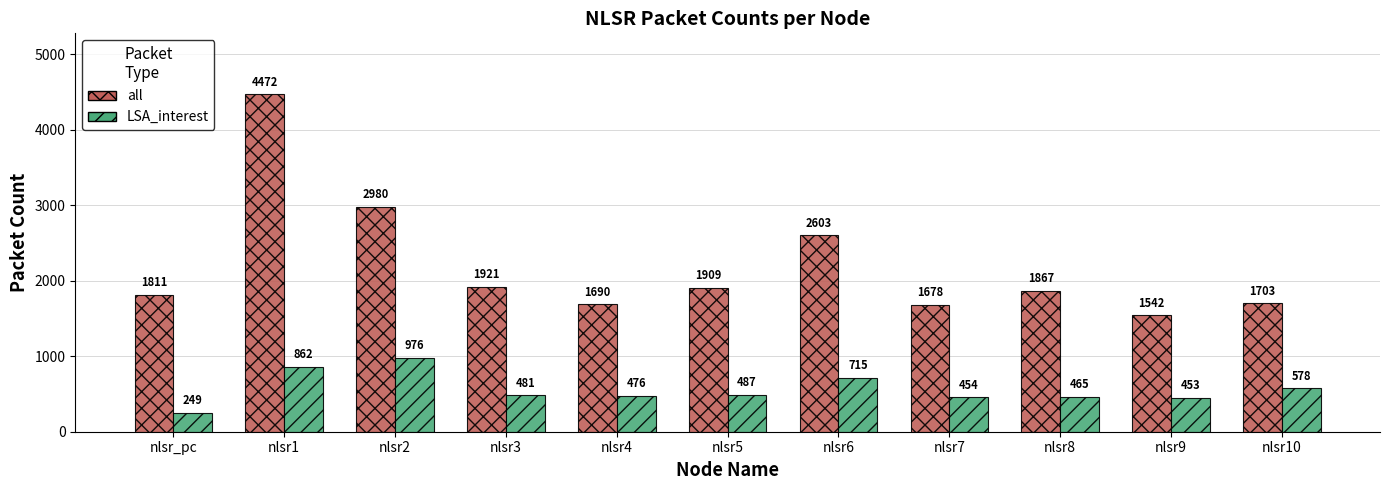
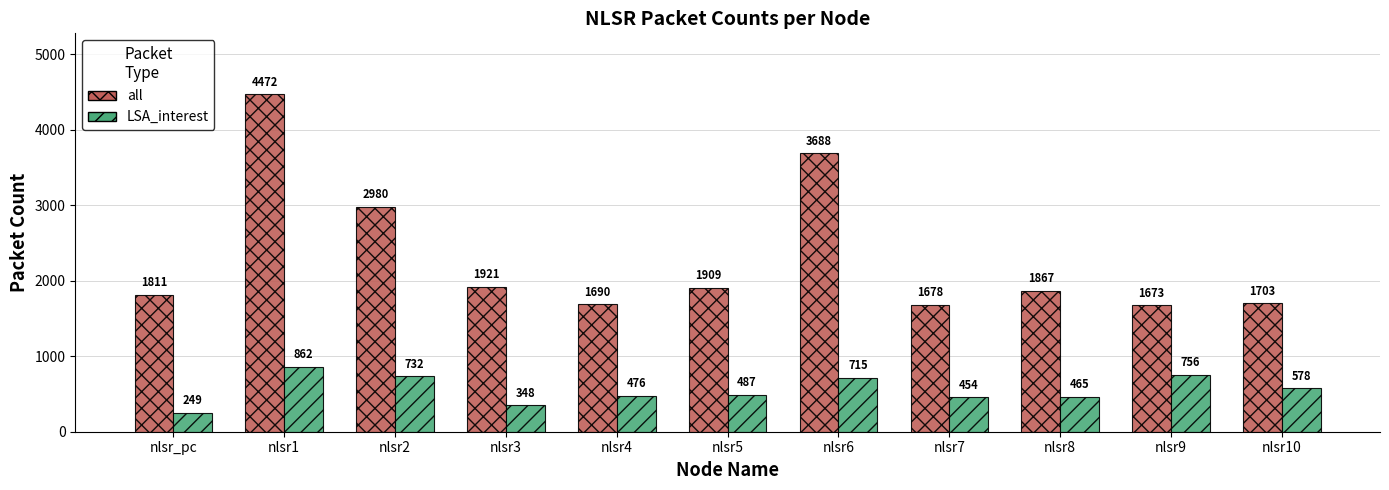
LSA_interest, nlsr2: 976 -> 732
LSA_interest, nlsr3: 481 -> 348
all, nlsr6: 2603 -> 3688
all, nlsr9: 1542 -> 1673
LSA_interest, nlsr9: 453 -> 756
